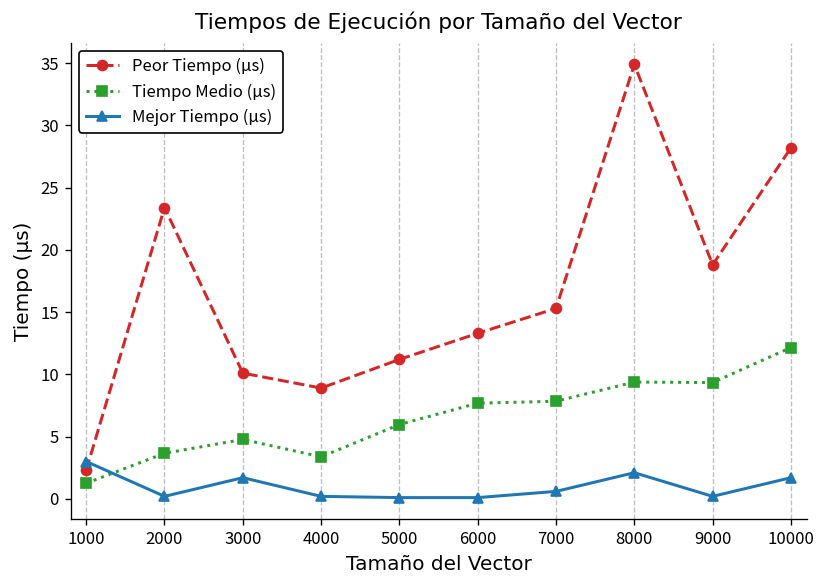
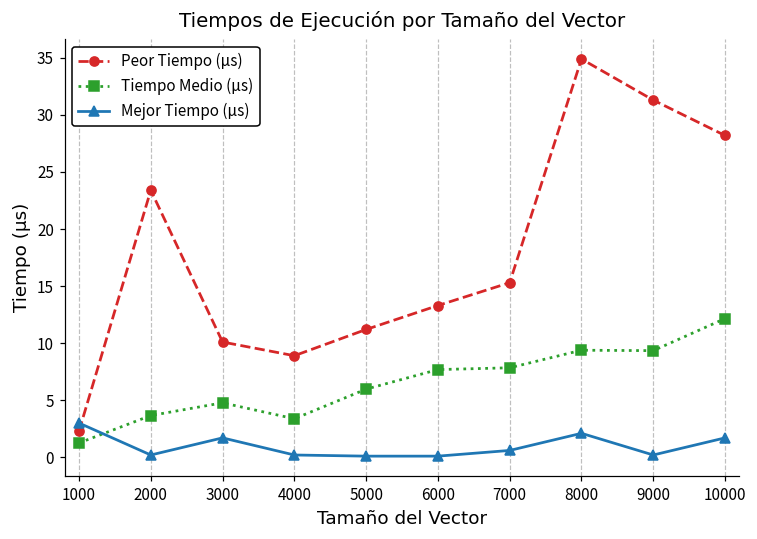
Peor Tiempo (µs), 9000: 18.8 -> 31.3
